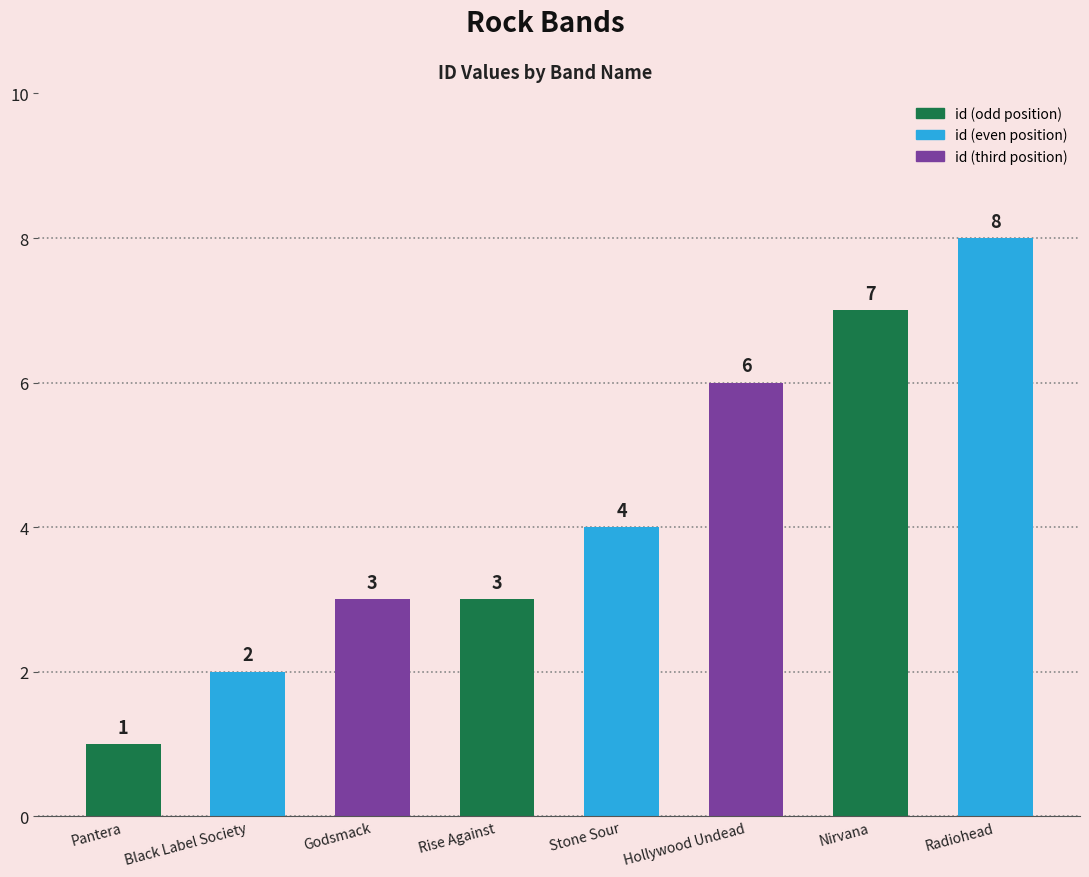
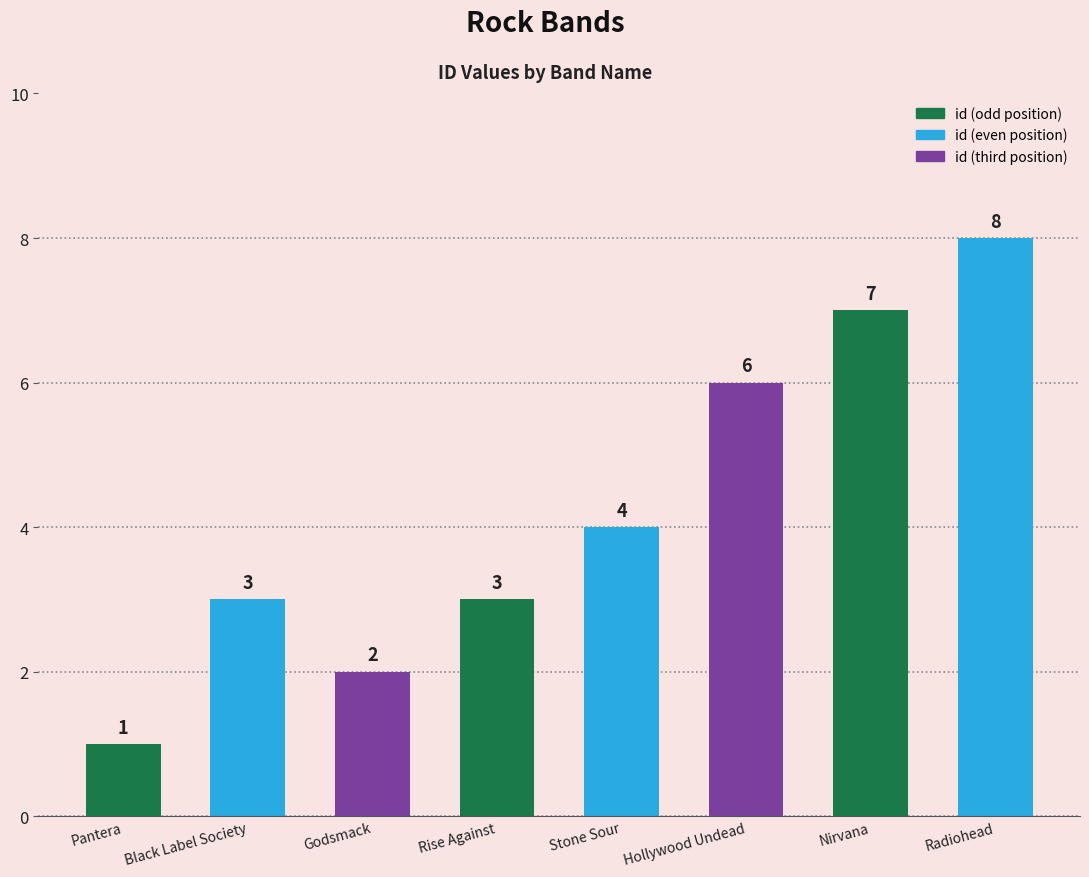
Black Label Society: 2 -> 3
Godsmack: 3 -> 2
